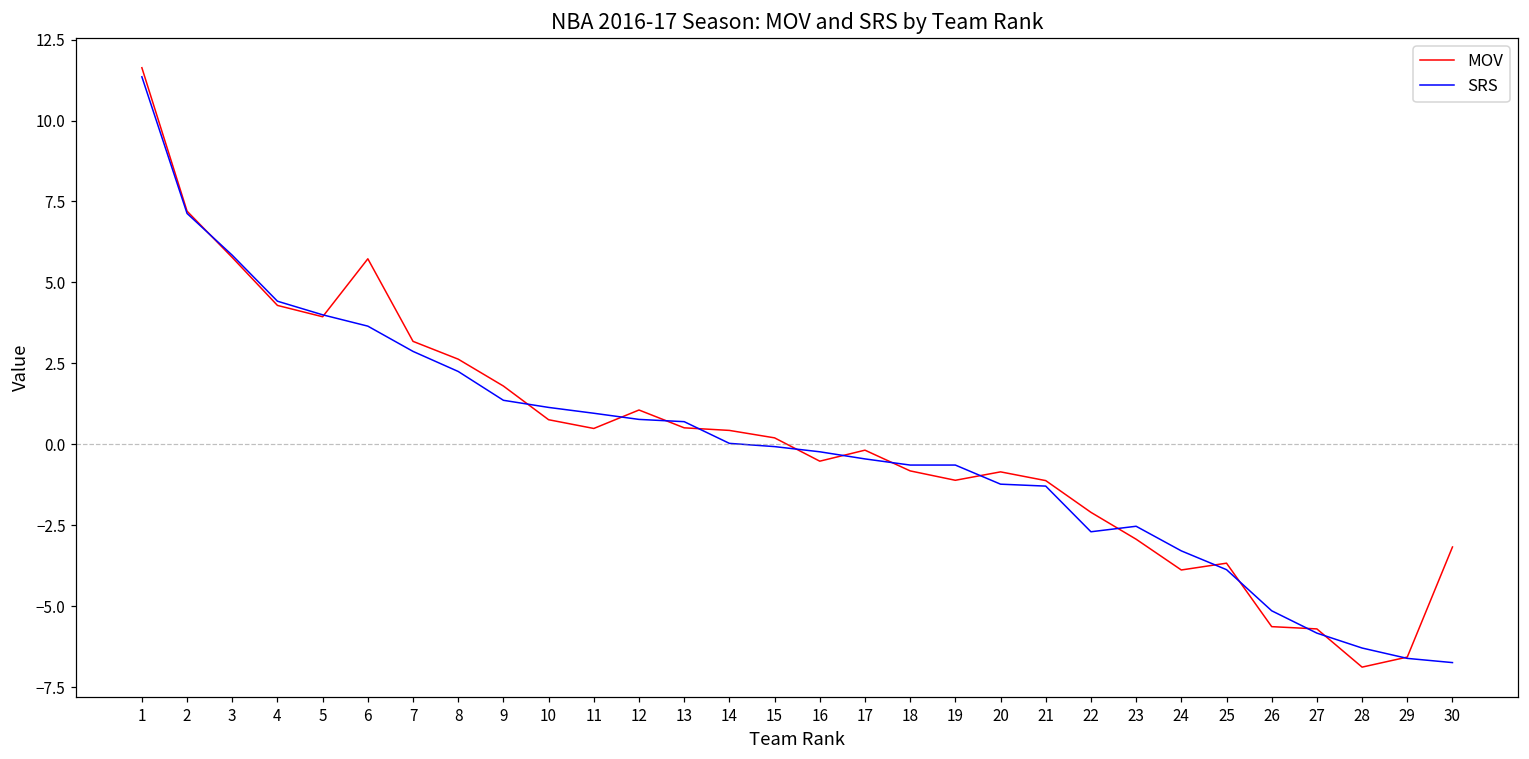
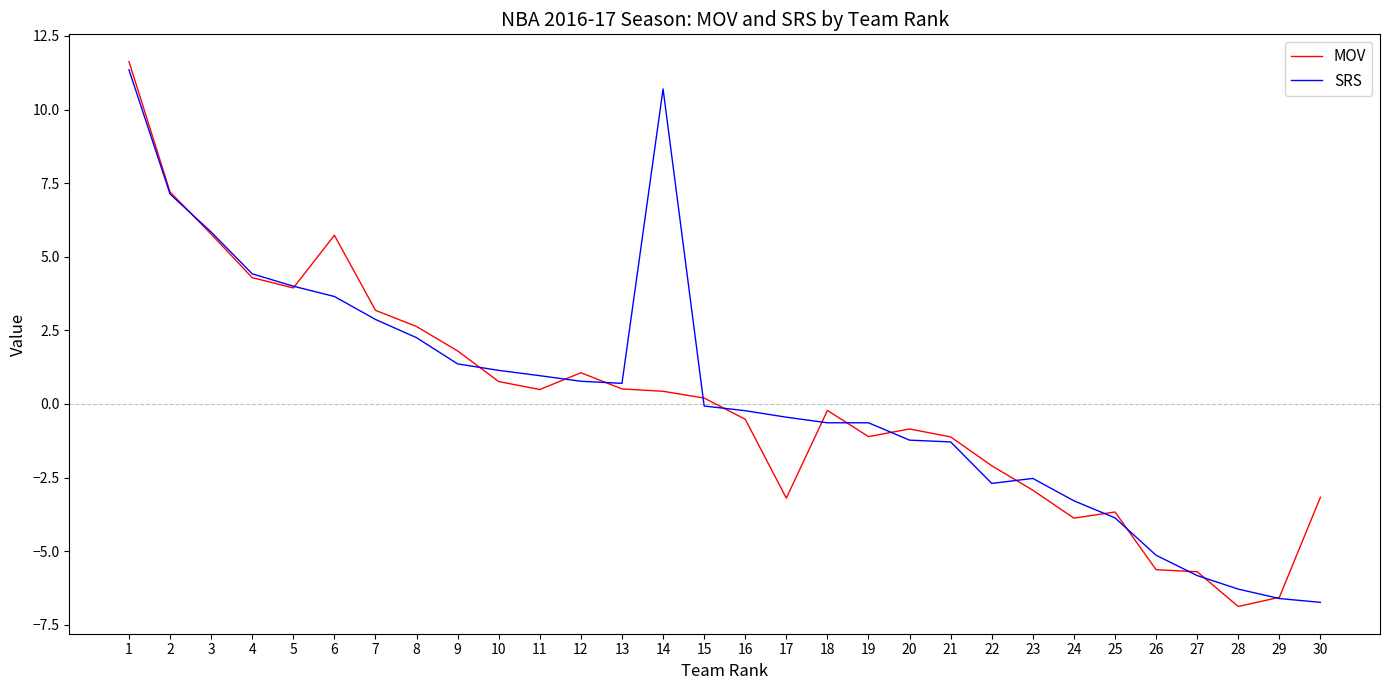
SRS, 14: 0.0 -> 10.7
MOV, 17: -0.2 -> -3.2
MOV, 18: -0.8 -> -0.2
